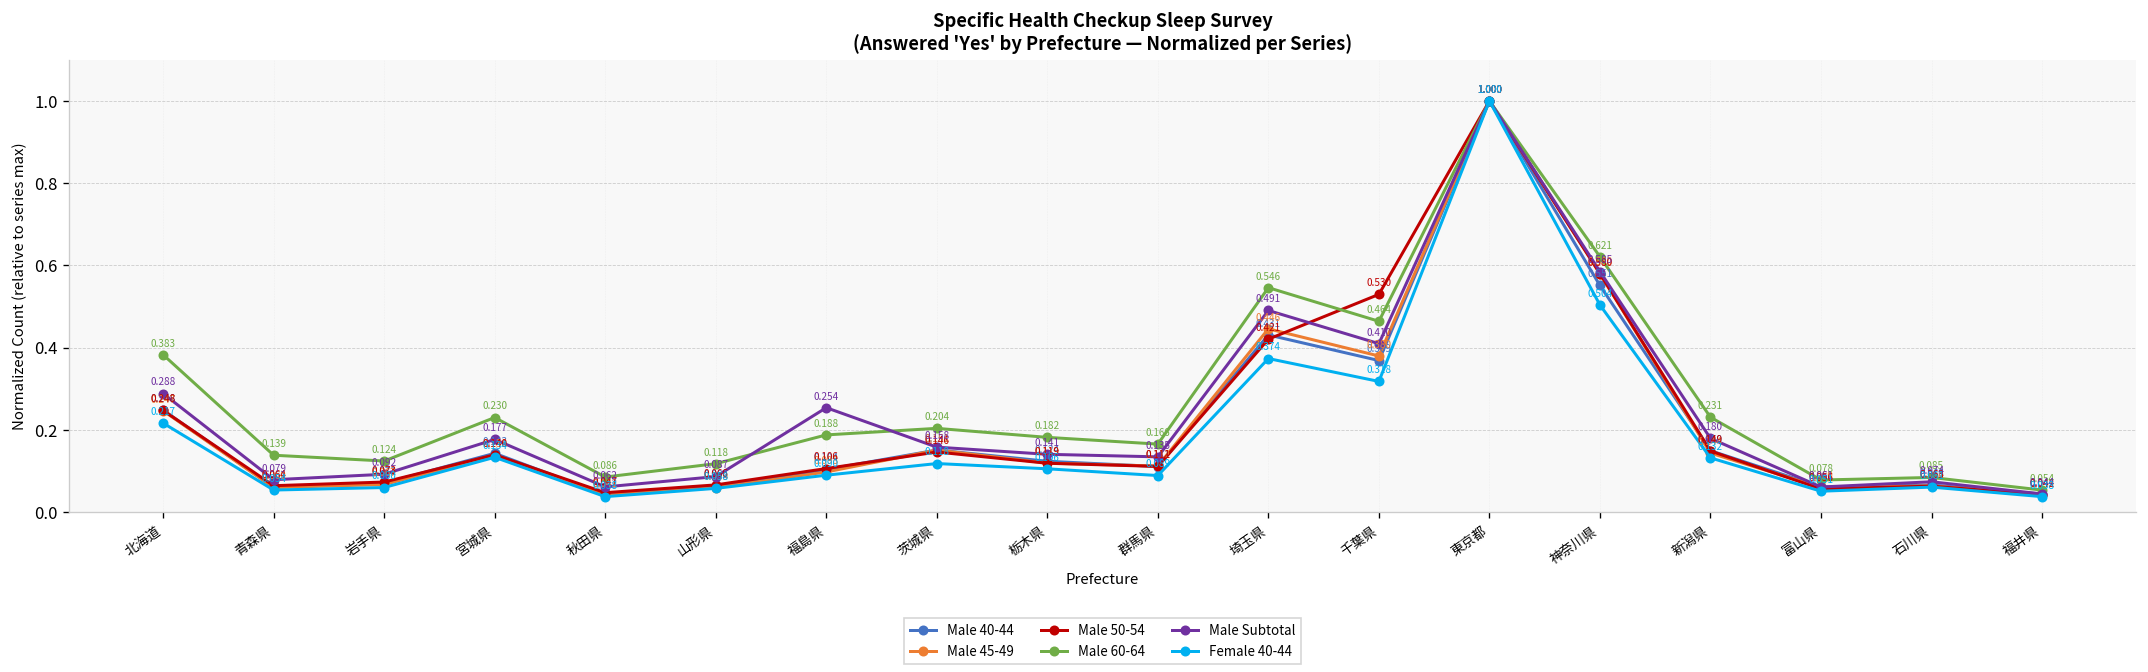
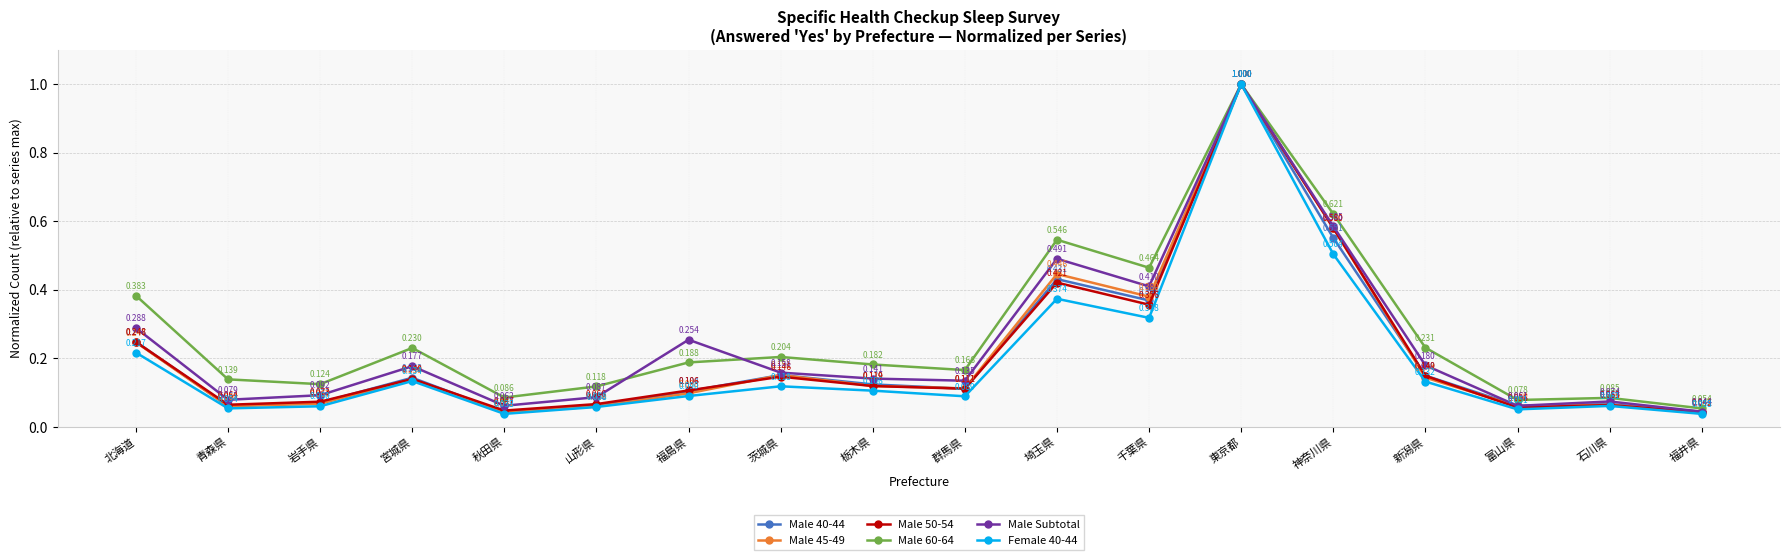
Male 50-54, 千葉県: 0.530 -> 0.356
